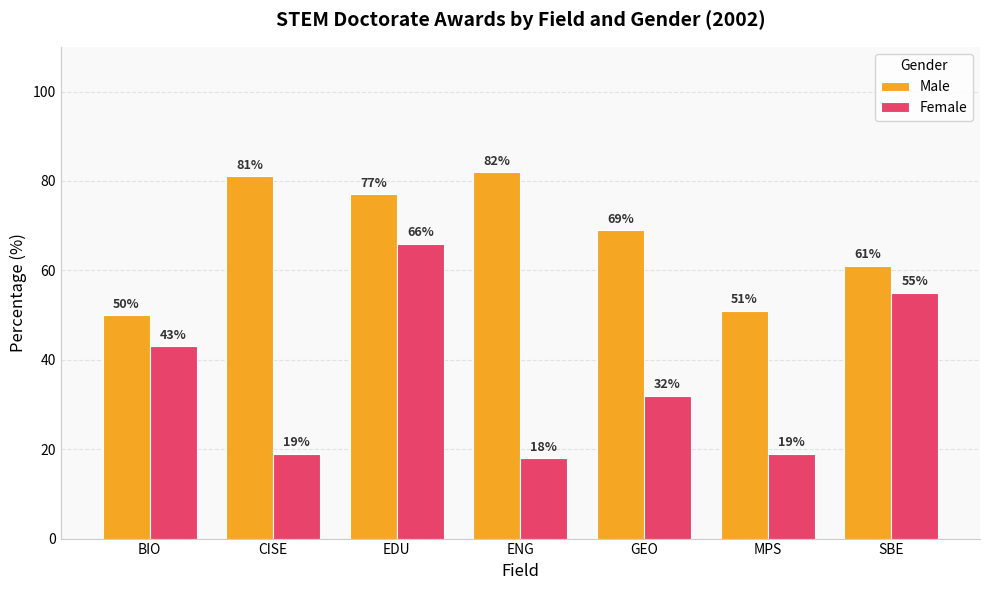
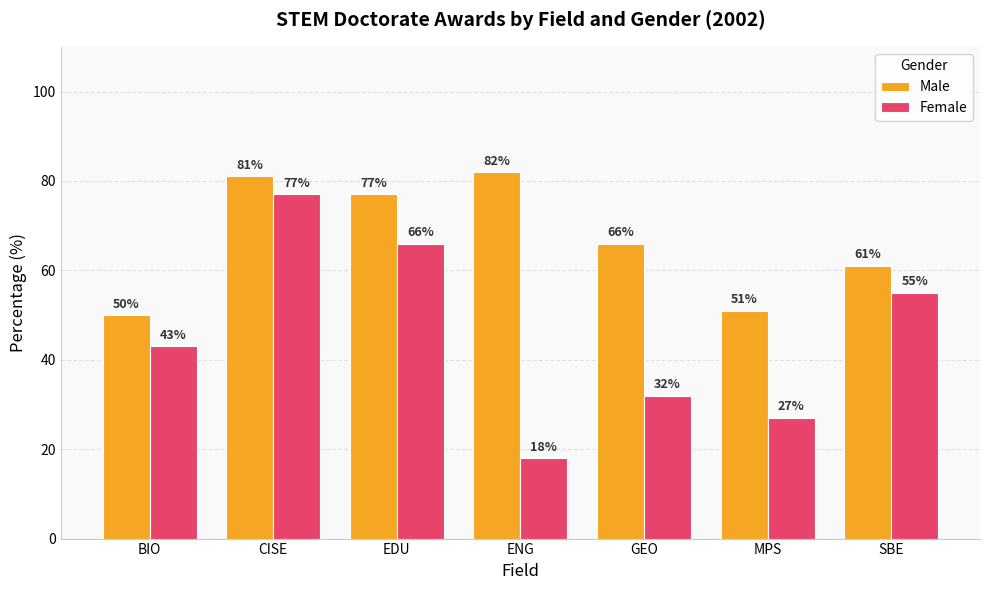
Female, CISE: 19% -> 77%
Male, GEO: 69% -> 66%
Female, MPS: 19% -> 27%
